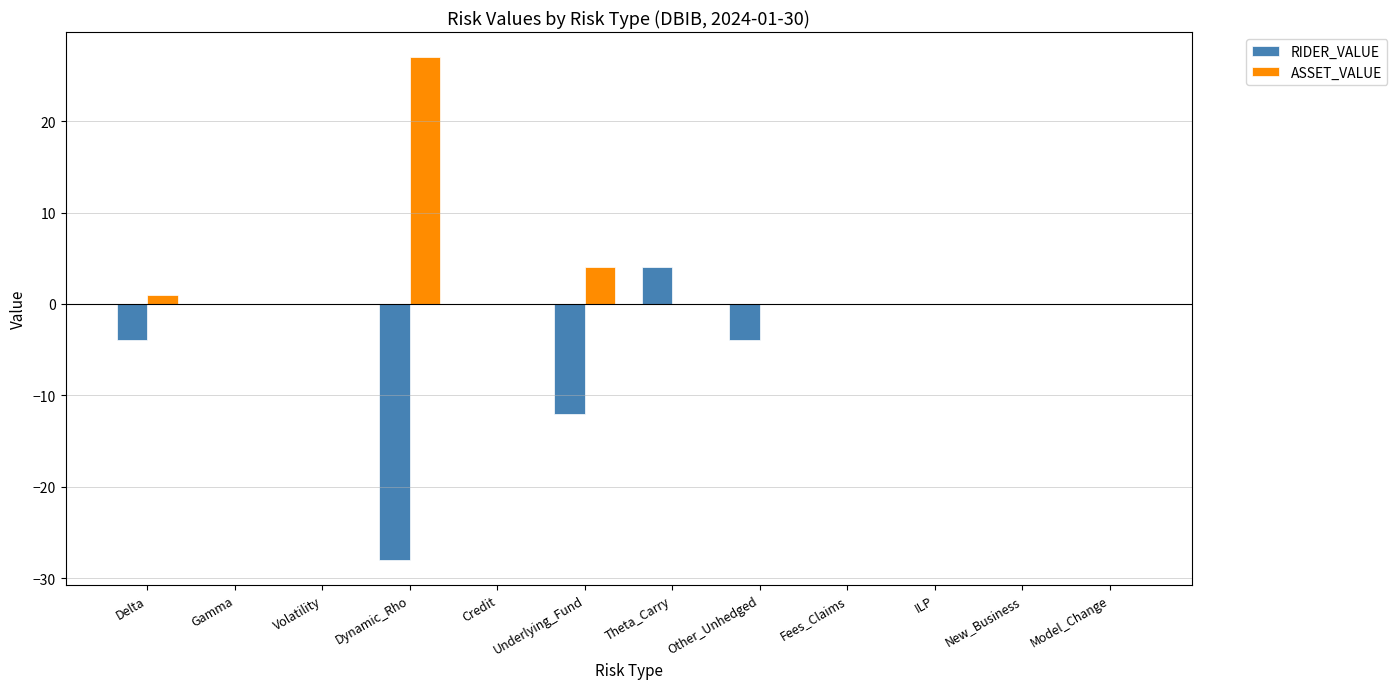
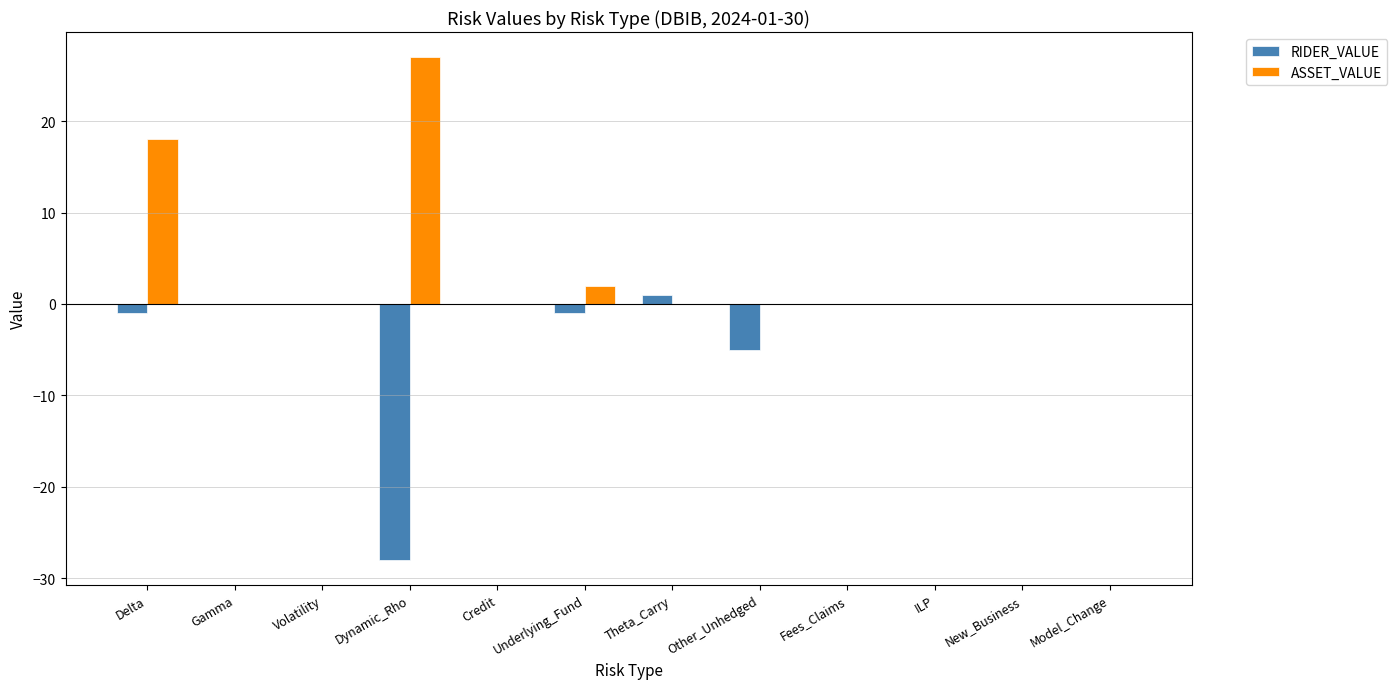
RIDER_VALUE, Delta: -4 -> -1
ASSET_VALUE, Delta: 1 -> 18
RIDER_VALUE, Underlying_Fund: -12 -> -1
ASSET_VALUE, Underlying_Fund: 4 -> 2
RIDER_VALUE, Theta_Carry: 4 -> 1
RIDER_VALUE, Other_Unhedged: -4 -> -5
